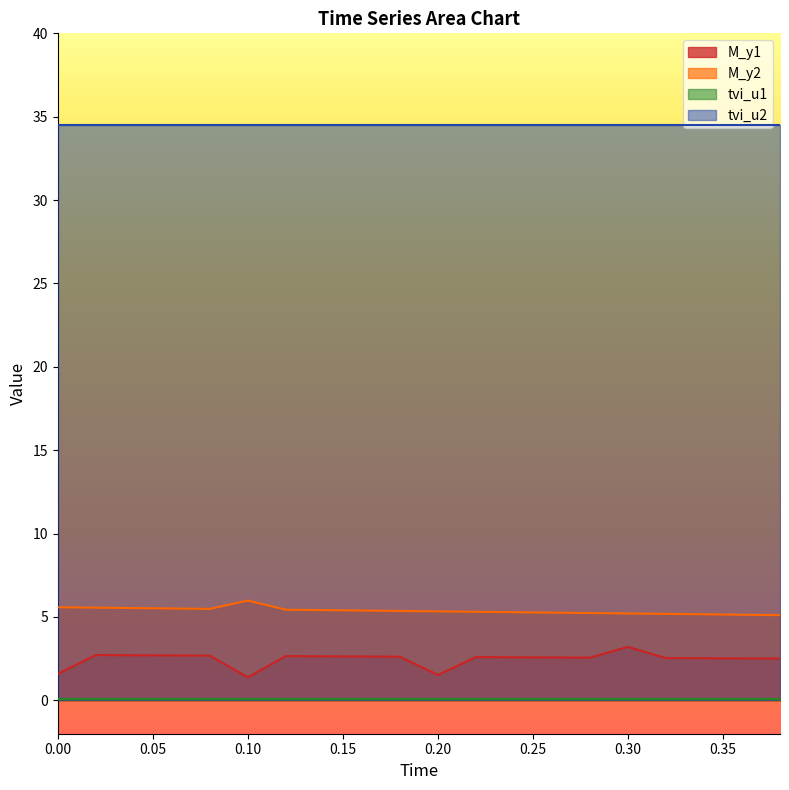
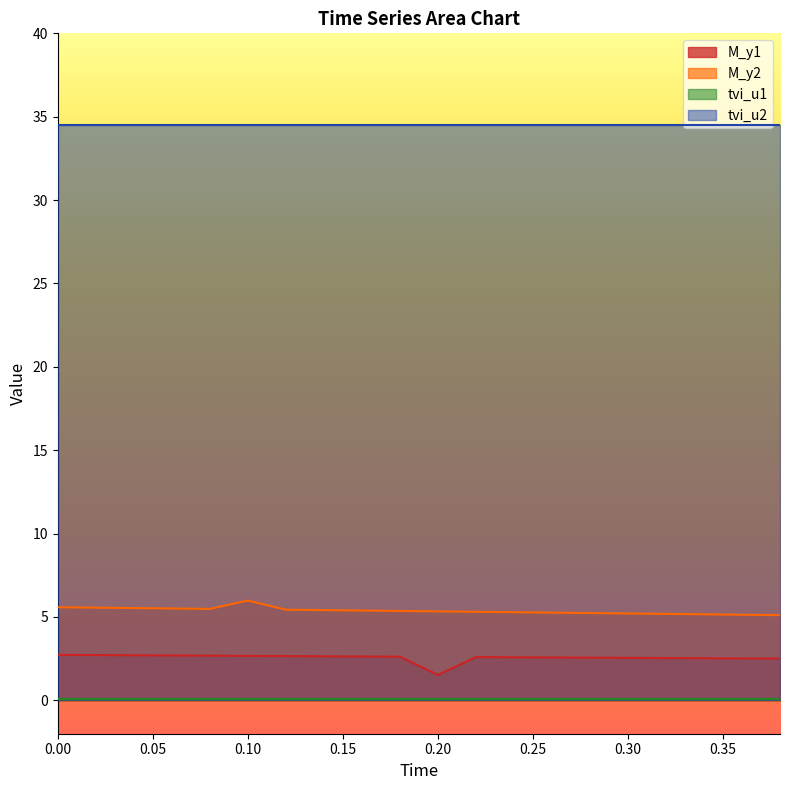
M_y1, 0.00: 1.6 -> 2.7
M_y1, 0.10: 1.4 -> 2.7
M_y1, 0.30: 3.2 -> 2.5
